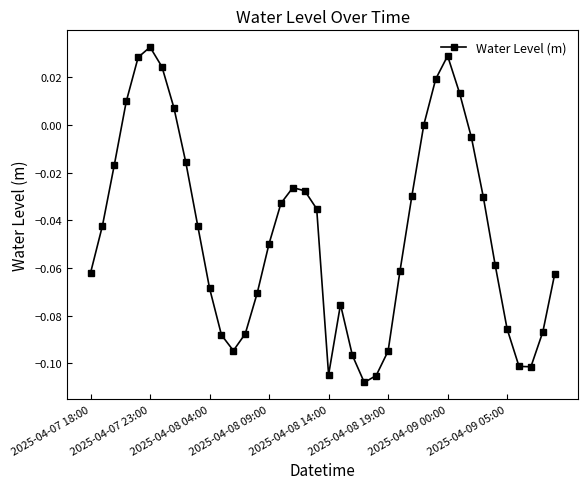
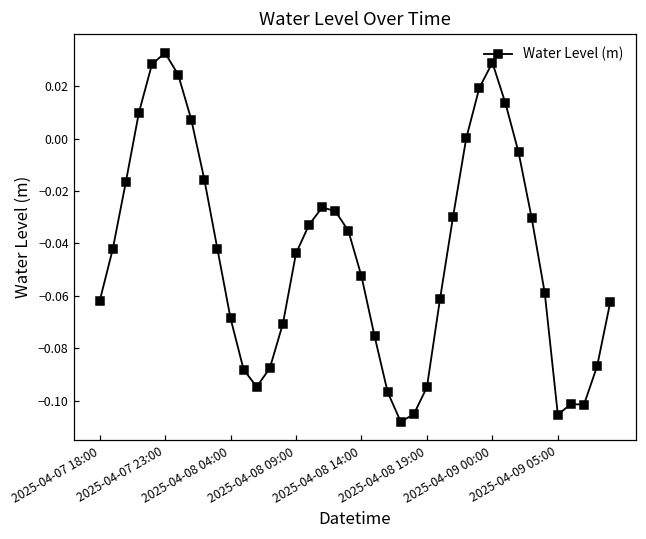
2025-04-08 09:00: -0.050 -> -0.044
2025-04-08 14:00: -0.105 -> -0.052
2025-04-09 05:00: -0.086 -> -0.105
